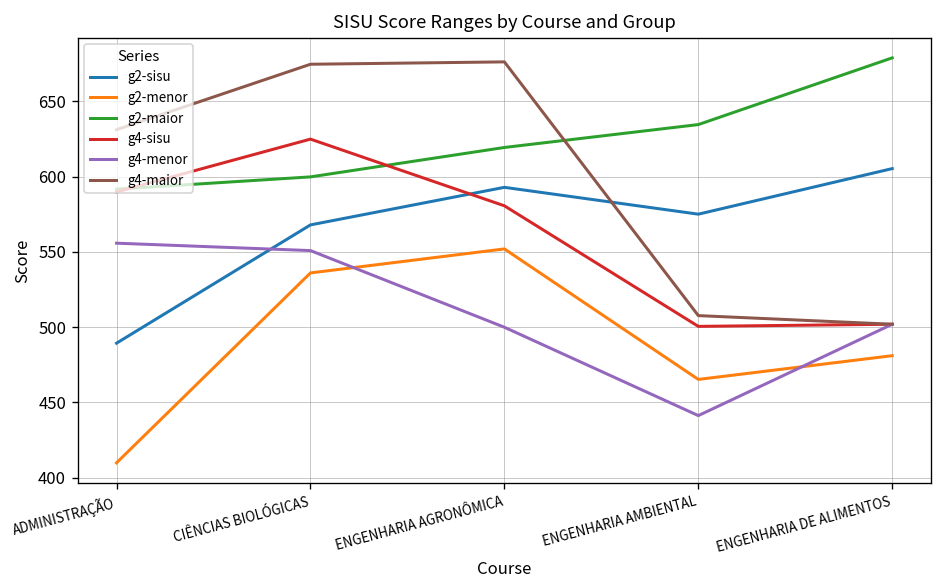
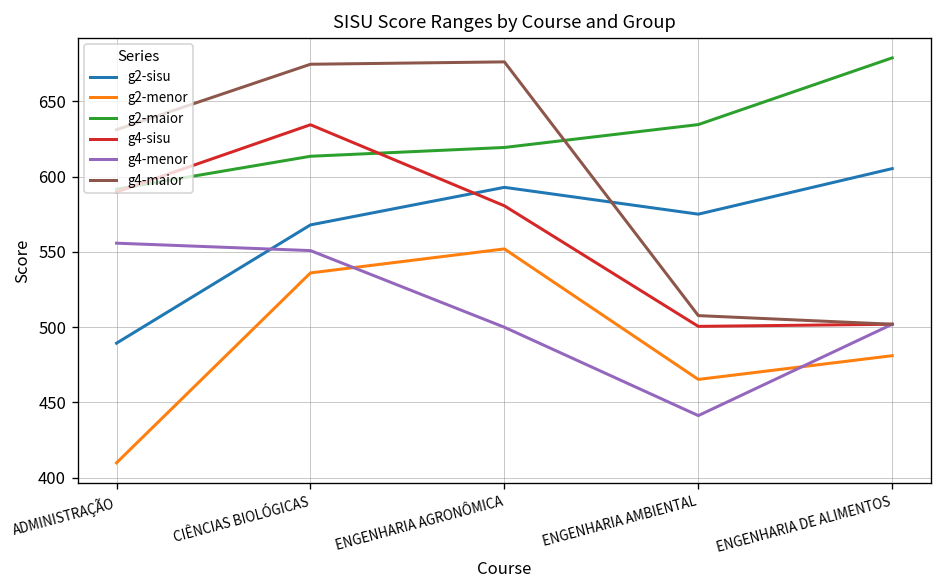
g2-maior, CIÊNCIAS BIOLÓGICAS: 600 -> 613
g4-sisu, CIÊNCIAS BIOLÓGICAS: 625 -> 634
